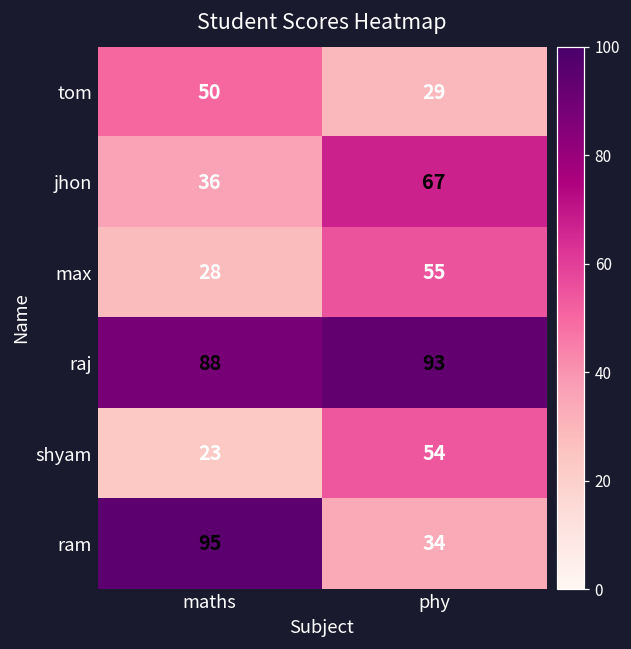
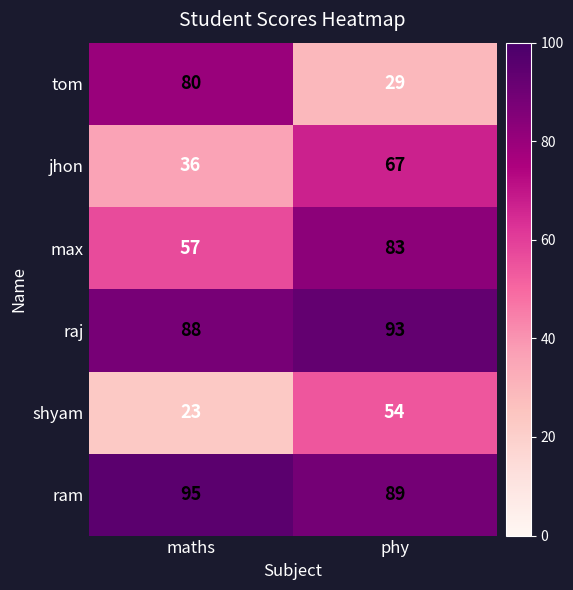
tom, maths: 50 -> 80
max, maths: 28 -> 57
max, phy: 55 -> 83
ram, phy: 34 -> 89
